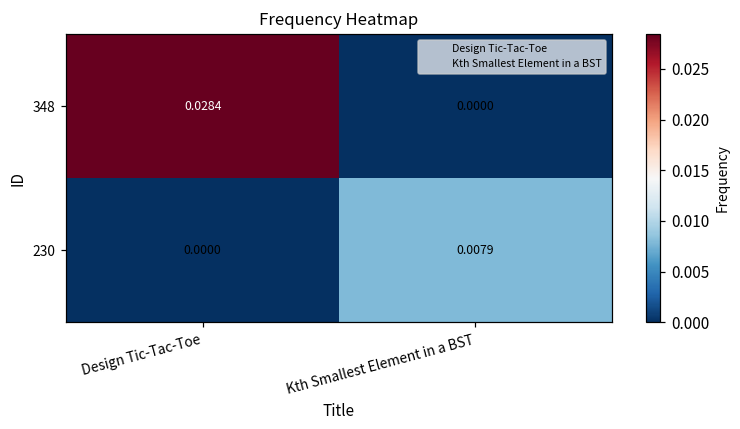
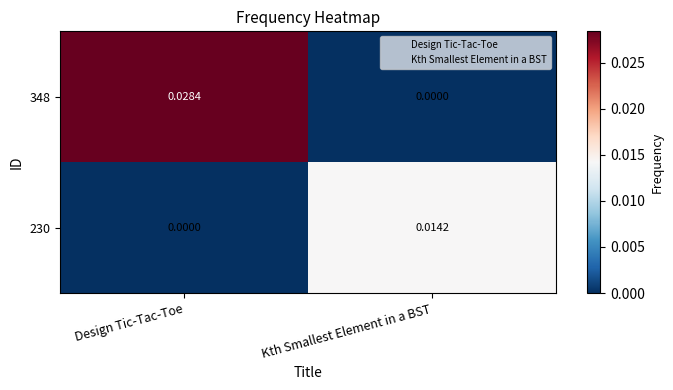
230, Kth Smallest Element in a BST: 0.0079 -> 0.0142
